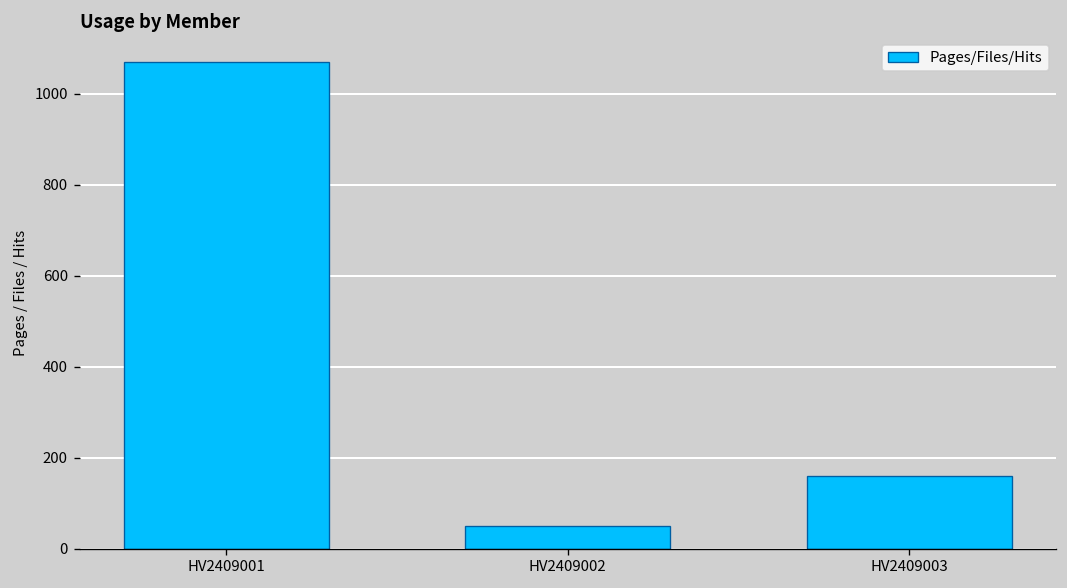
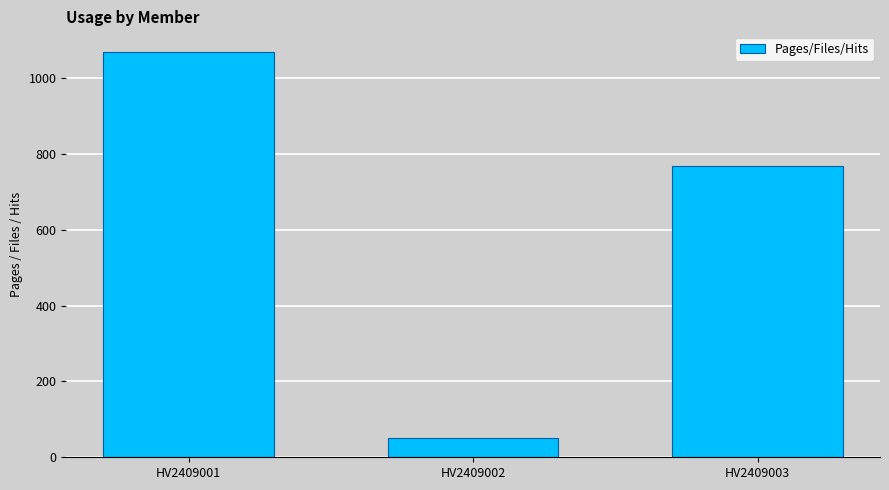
HV2409003: 160 -> 770
